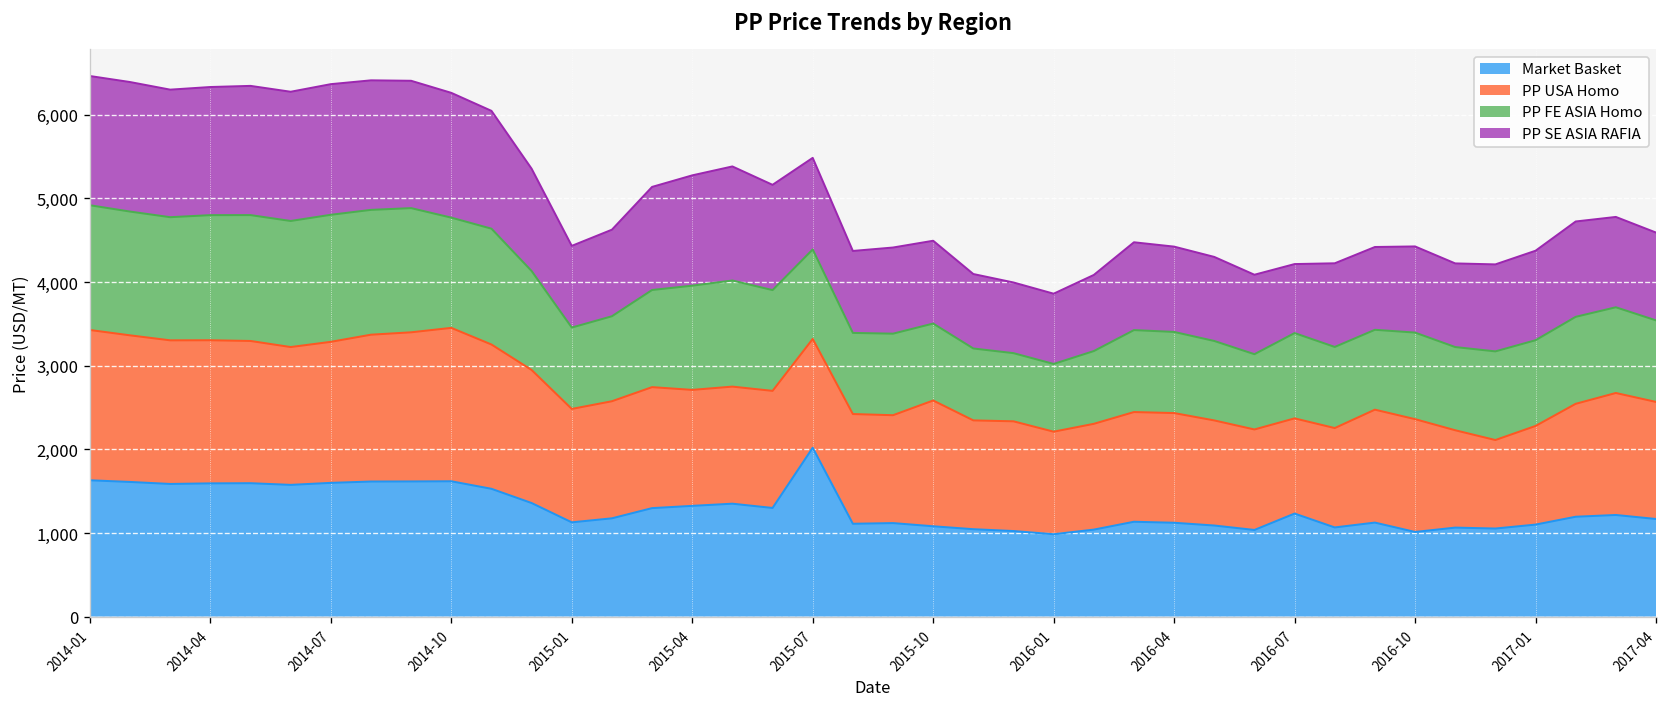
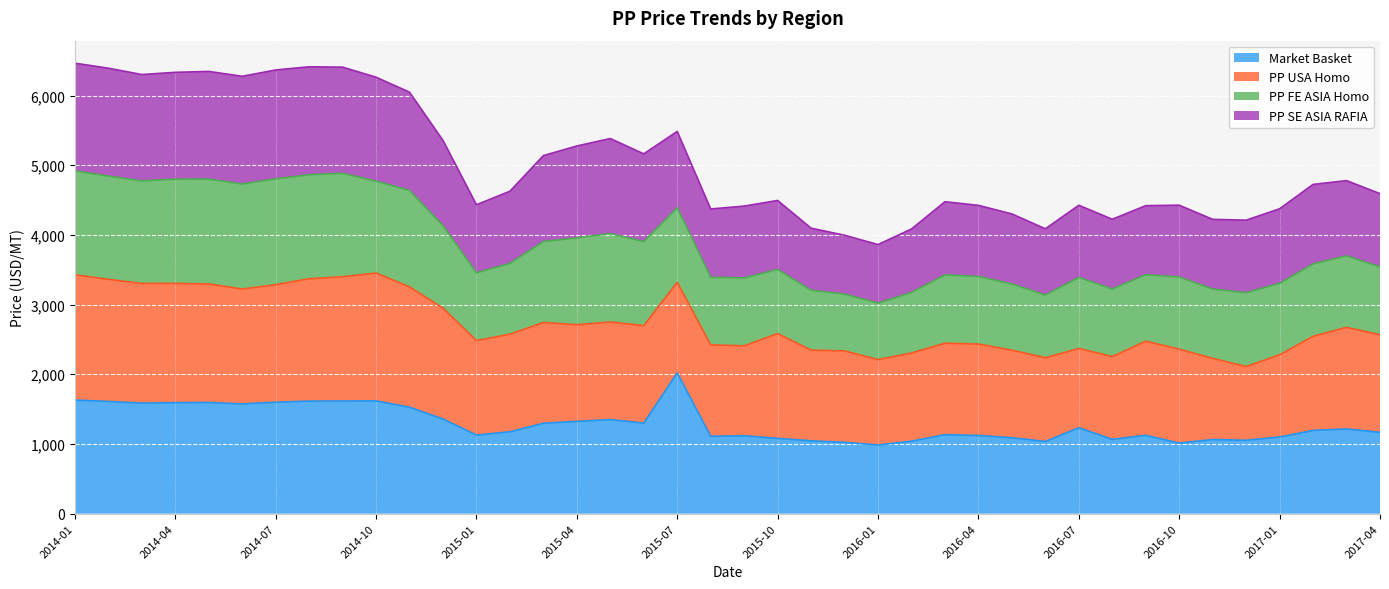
PP SE ASIA RAFIA, 2016-07: 800 -> 1,000
